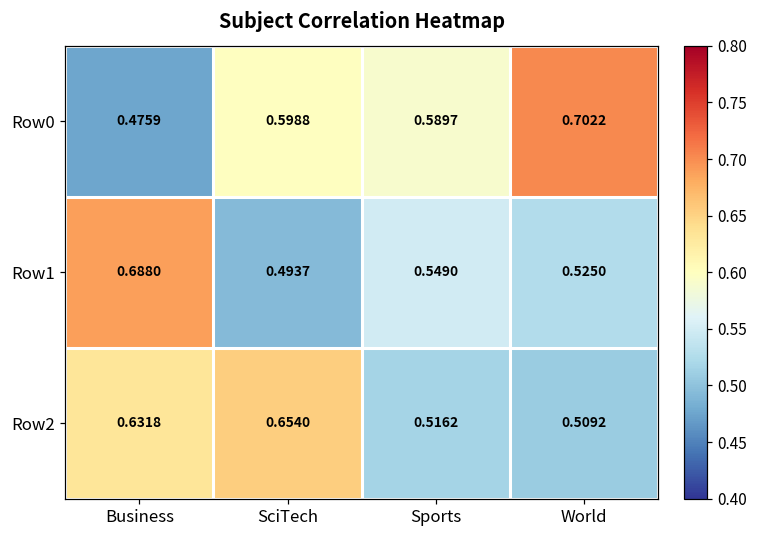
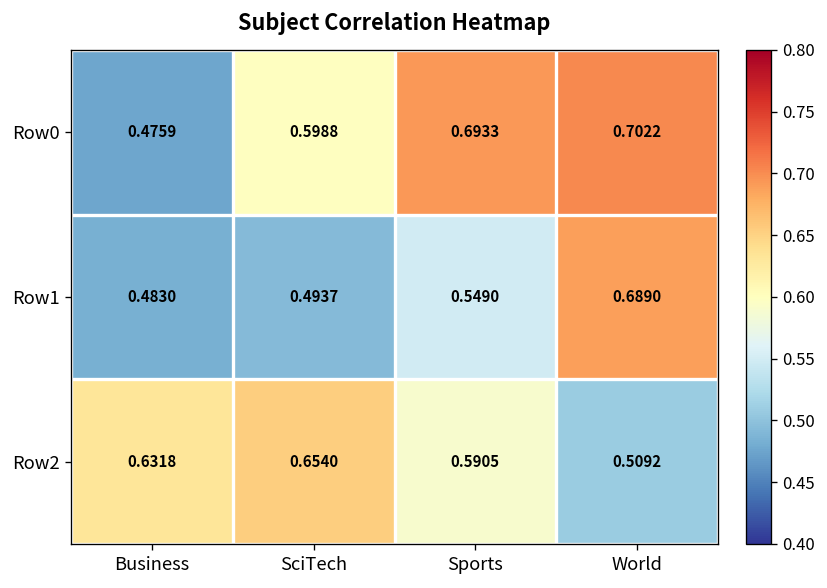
Row0, Sports: 0.5897 -> 0.6933
Row1, Business: 0.6880 -> 0.4830
Row1, World: 0.5250 -> 0.6890
Row2, Sports: 0.5162 -> 0.5905
